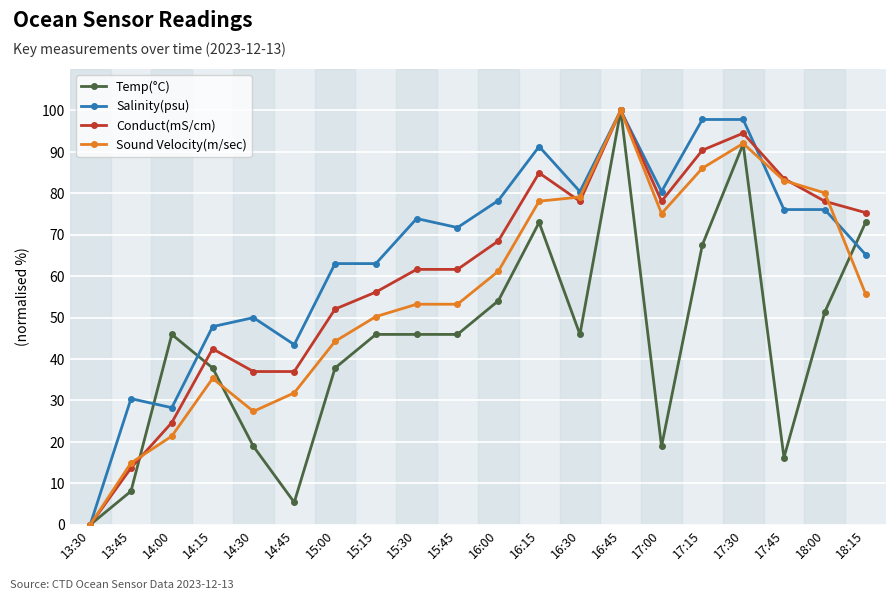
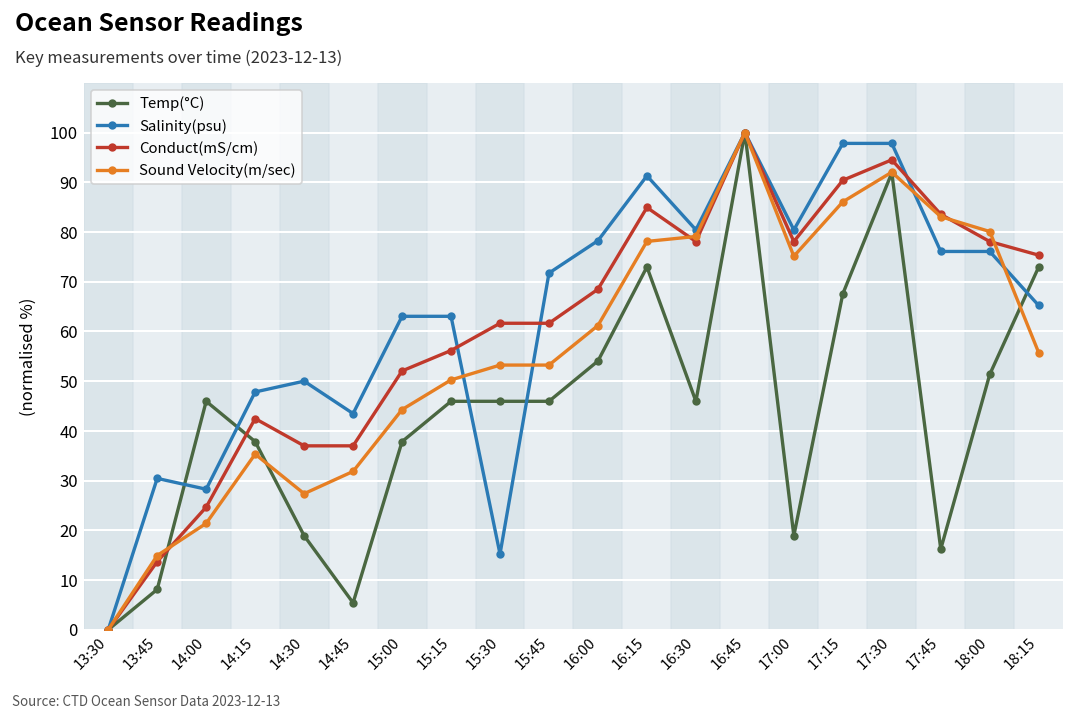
Salinity(psu), 15:30: 74 -> 15
